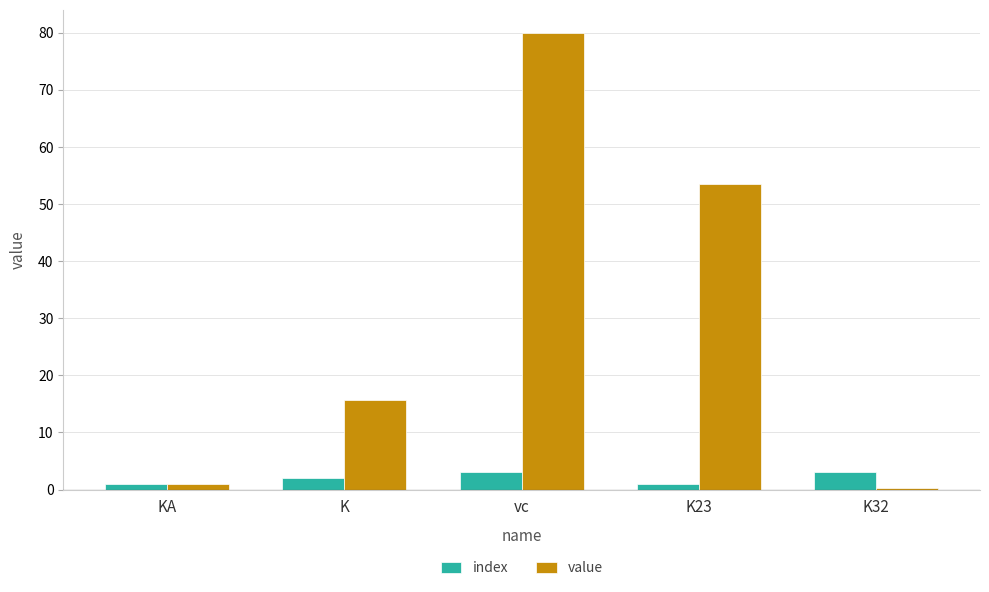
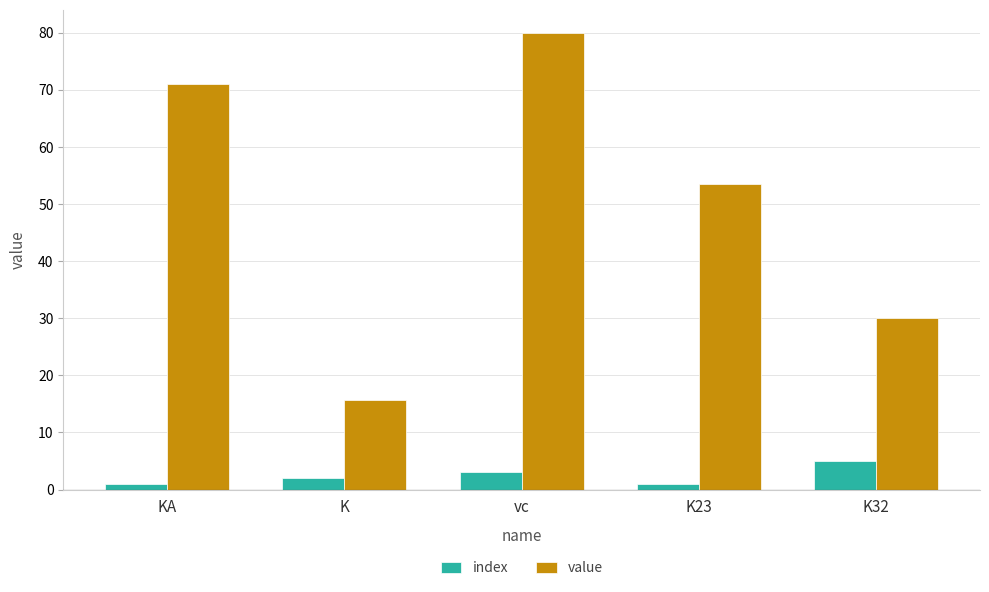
value, KA: 1 -> 71
index, K32: 3 -> 5
value, K32: 0 -> 30
